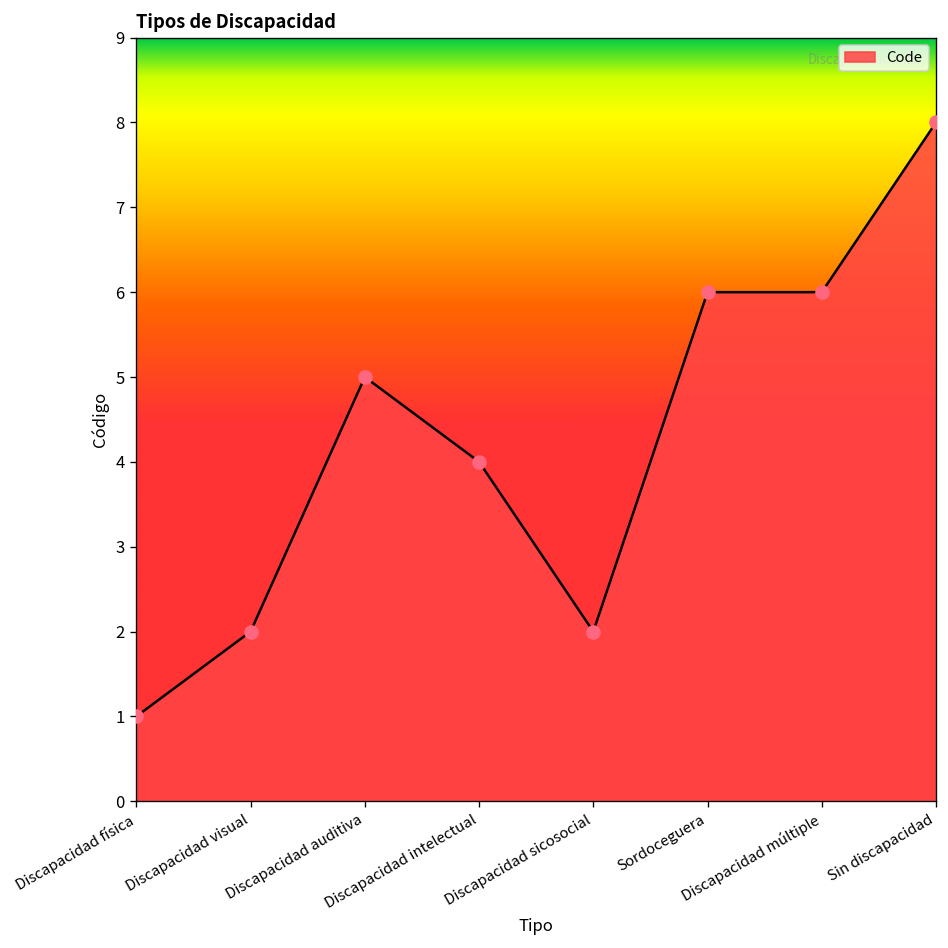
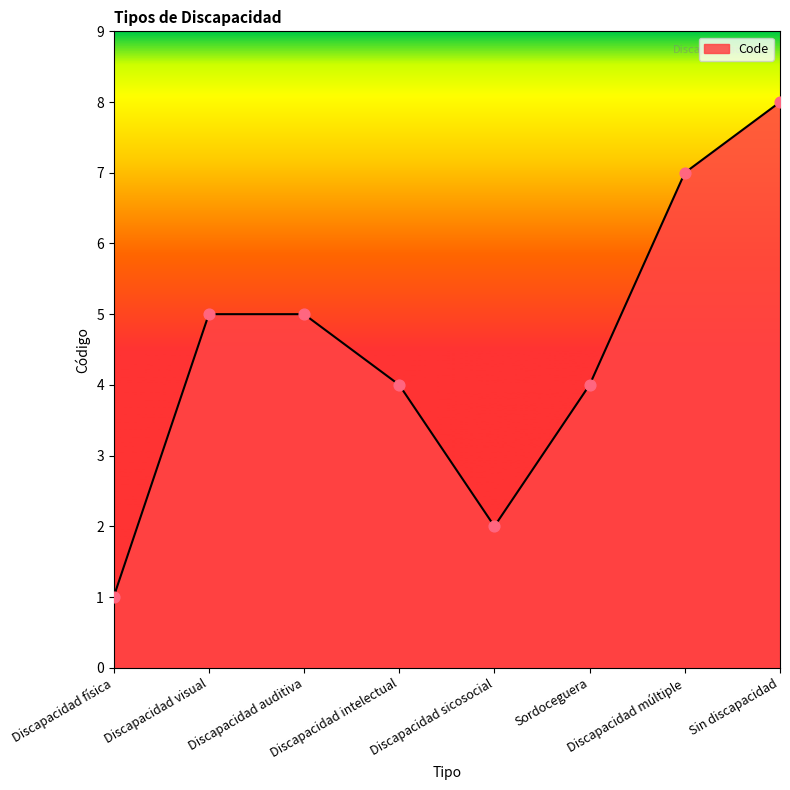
Discapacidad visual: 2 -> 5
Sordoceguera: 6 -> 4
Discapacidad múltiple: 6 -> 7
